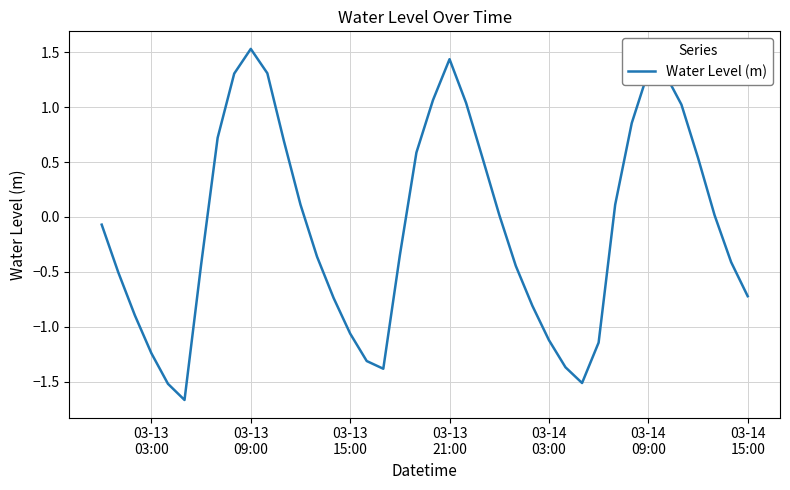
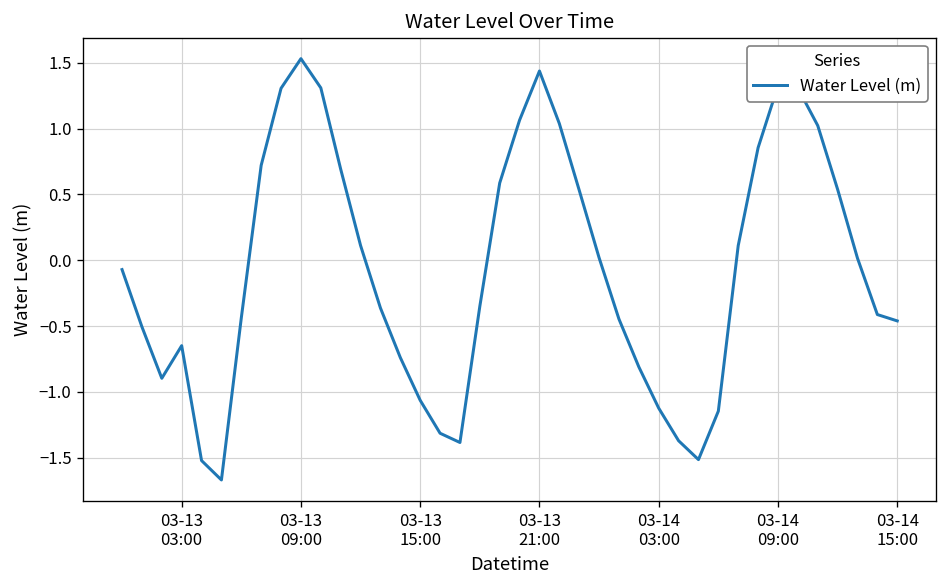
03-13 03:00: -1.24 -> -0.65
03-14 15:00: -0.72 -> -0.46
